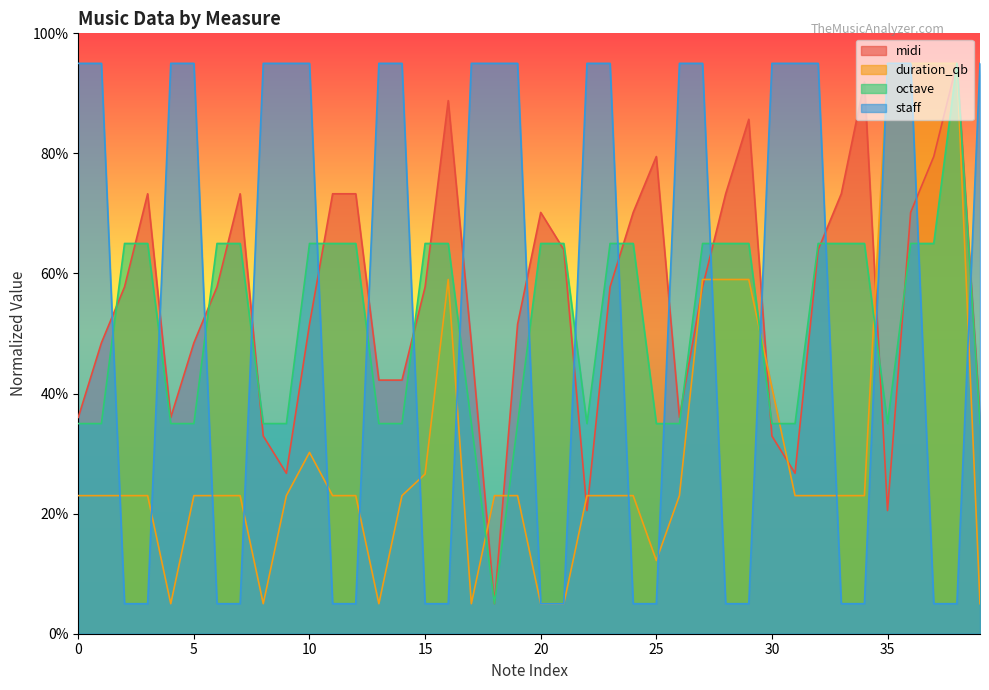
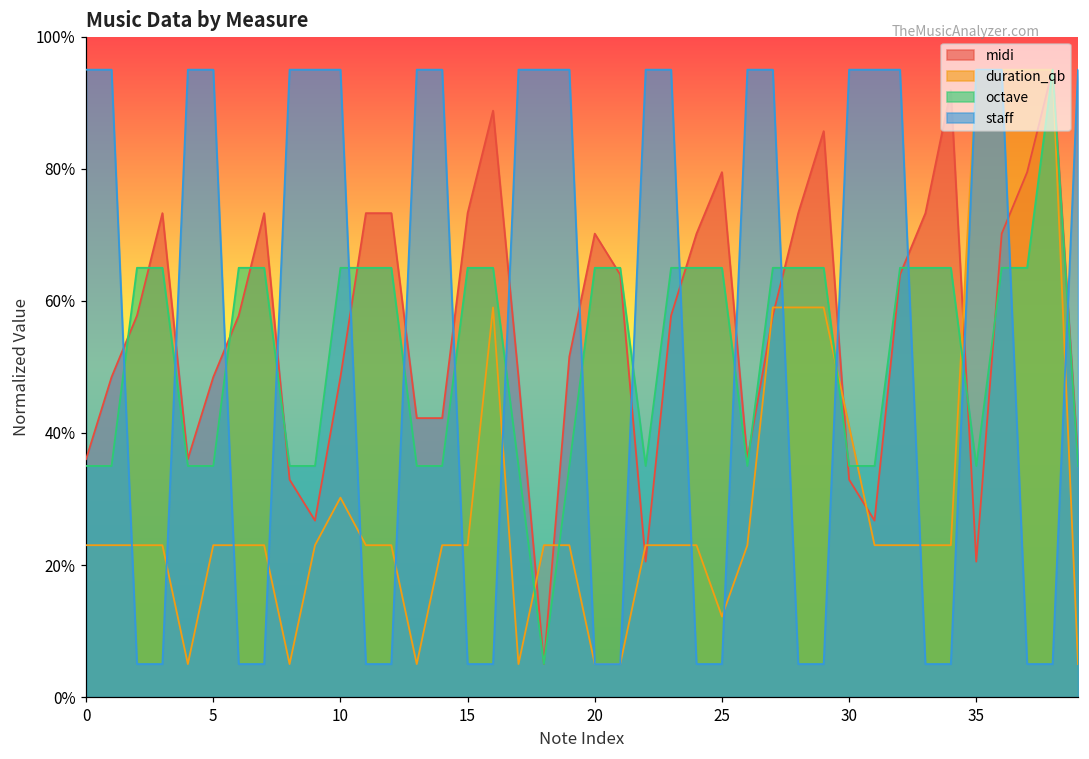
midi, 10: 52% -> 48%
midi, 15: 58% -> 73%
duration_qb, 15: 27% -> 23%
octave, 25: 35% -> 65%
